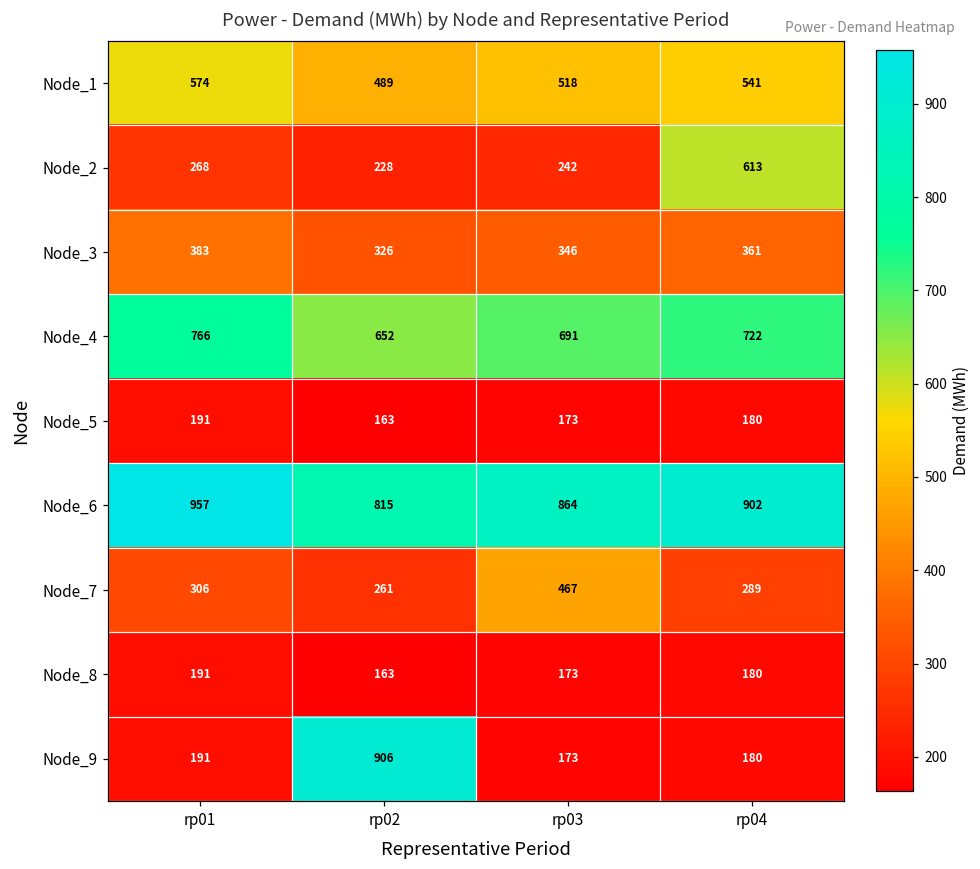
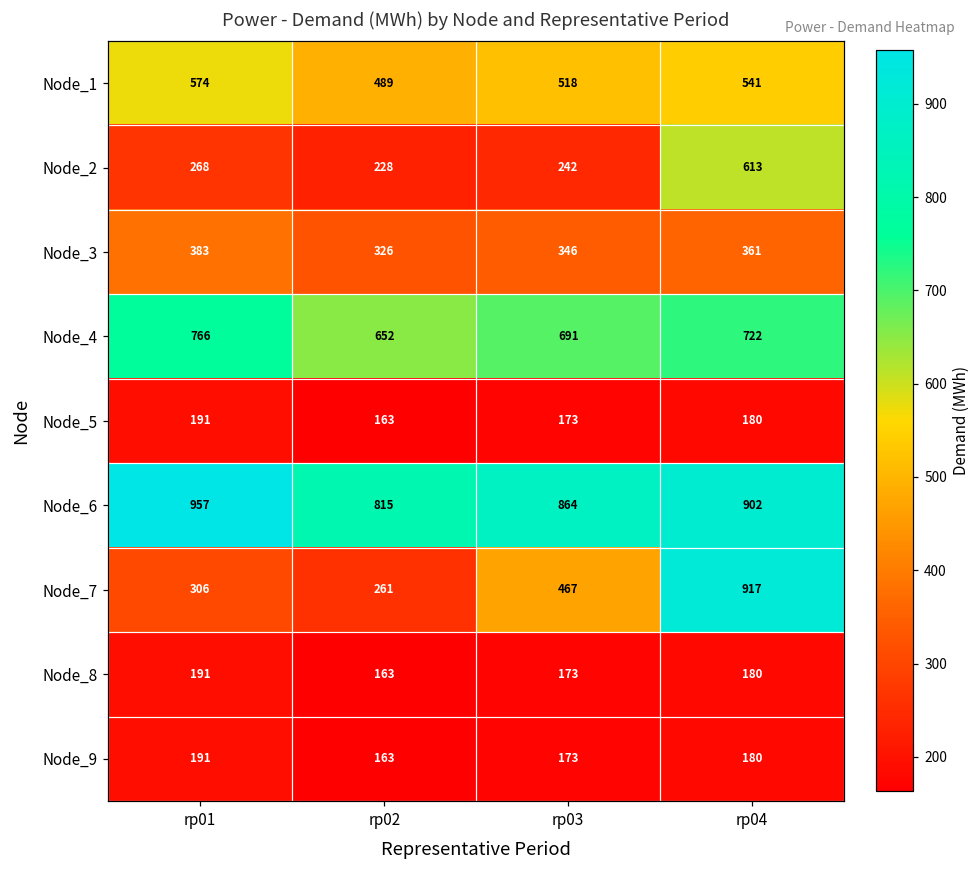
Node_7, rp04: 289 -> 917
Node_9, rp02: 906 -> 163
